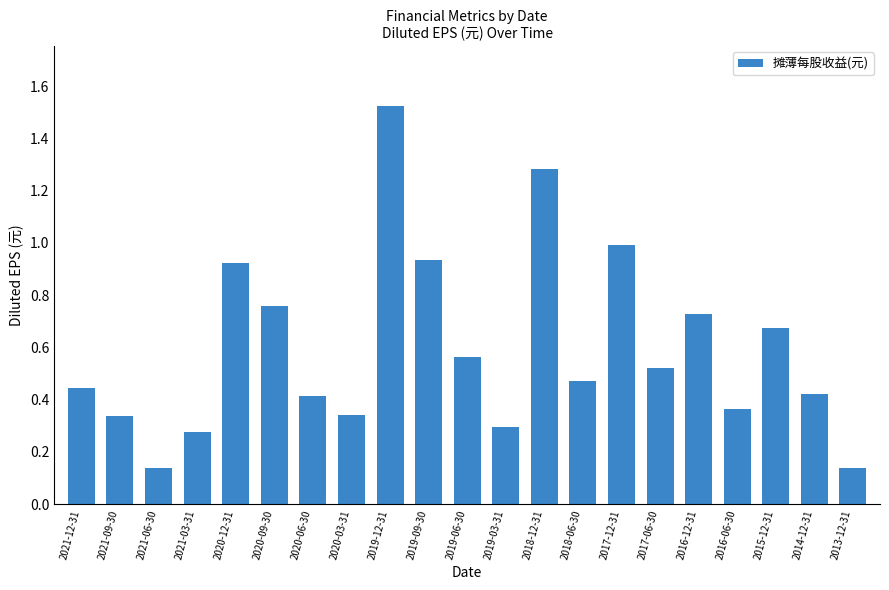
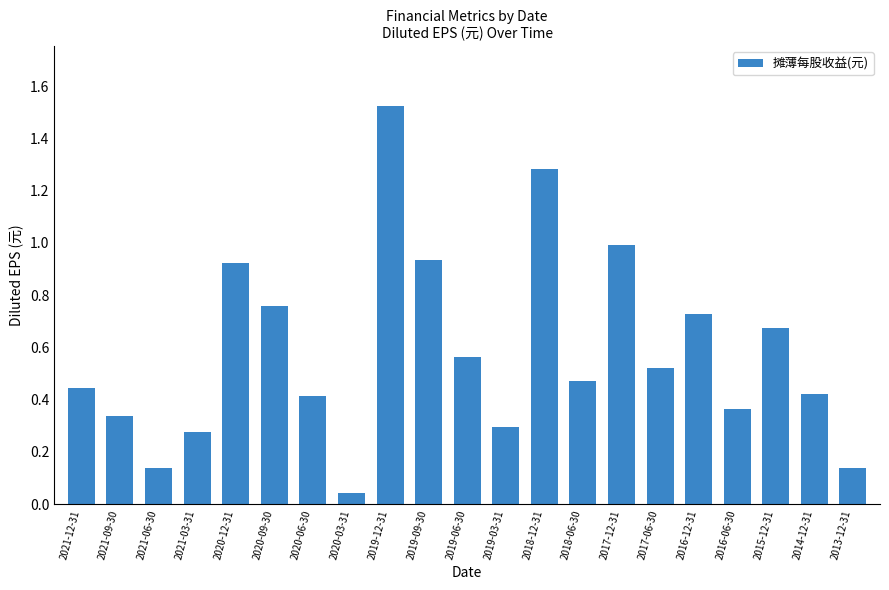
2020-03-31: 0.34 -> 0.04
